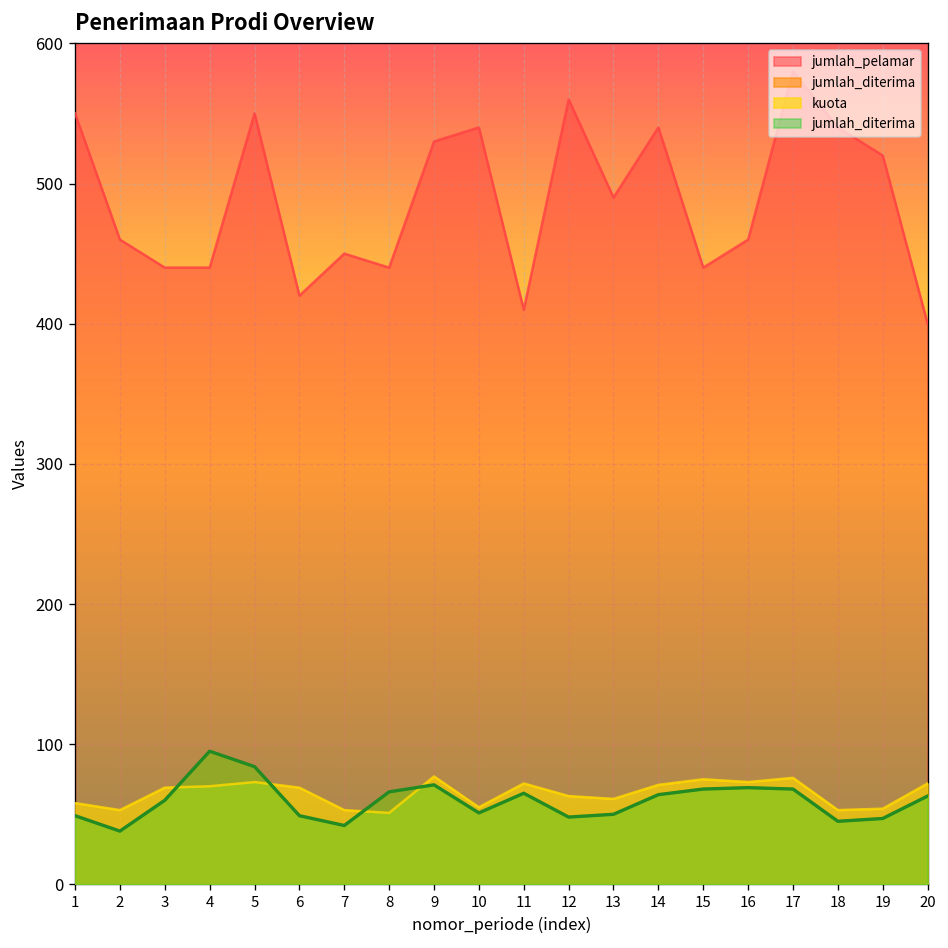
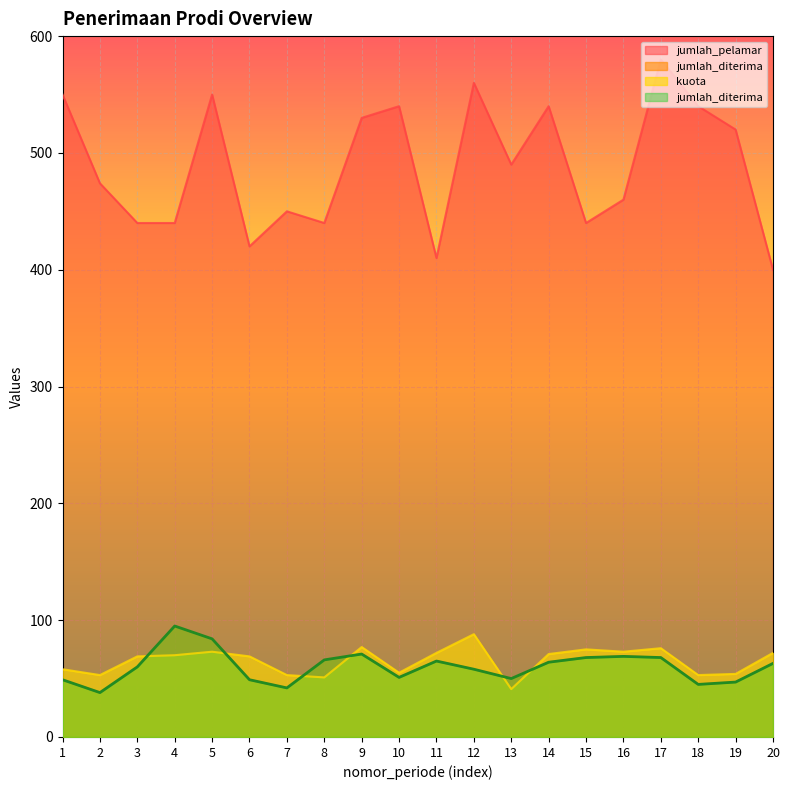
jumlah_pelamar, 2: 460 -> 474
jumlah_diterima, 12: 48 -> 58
kuota, 12: 63 -> 88
kuota, 13: 61 -> 41
